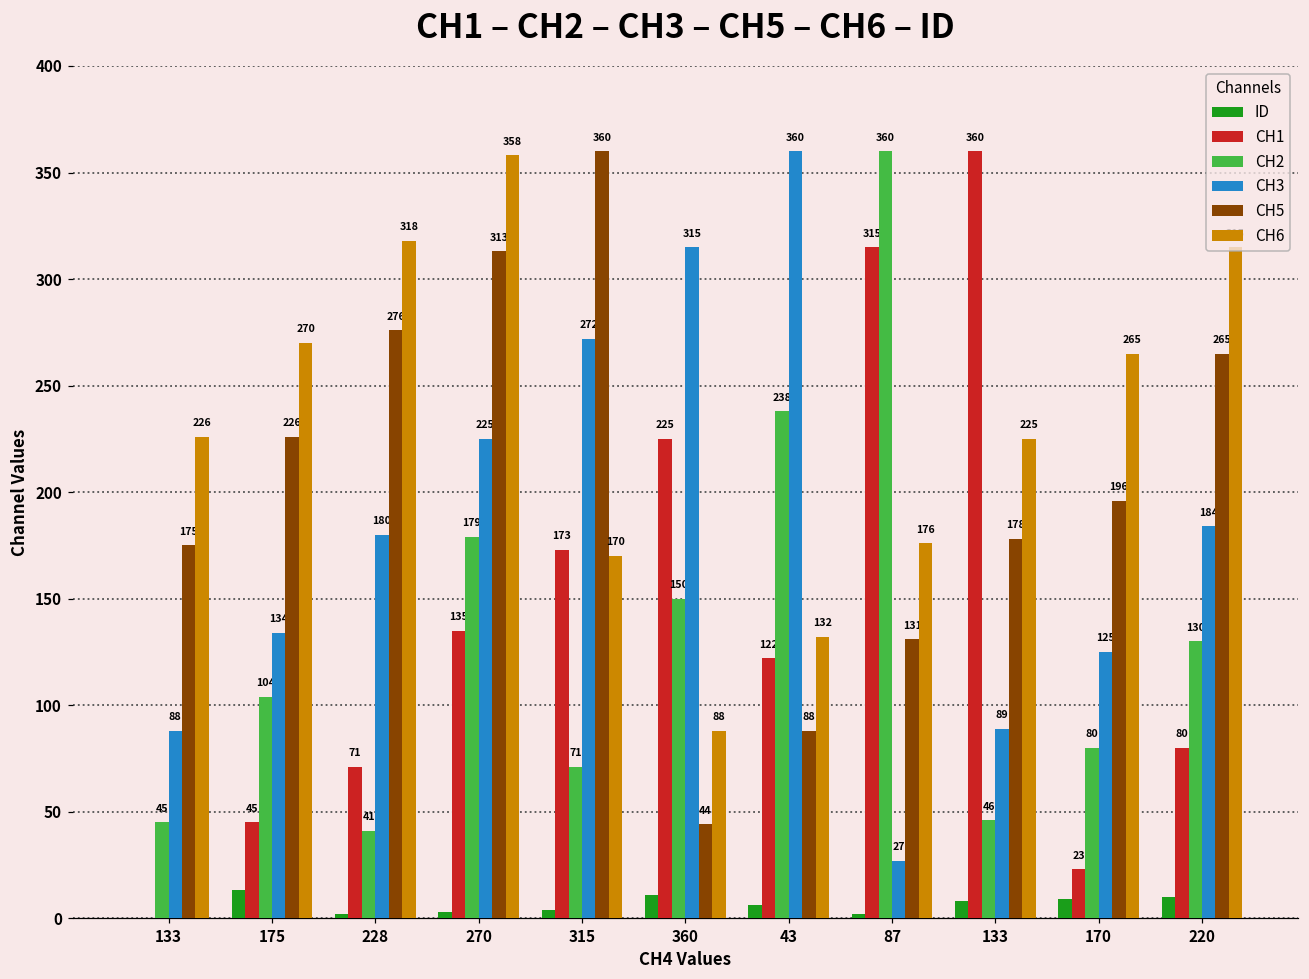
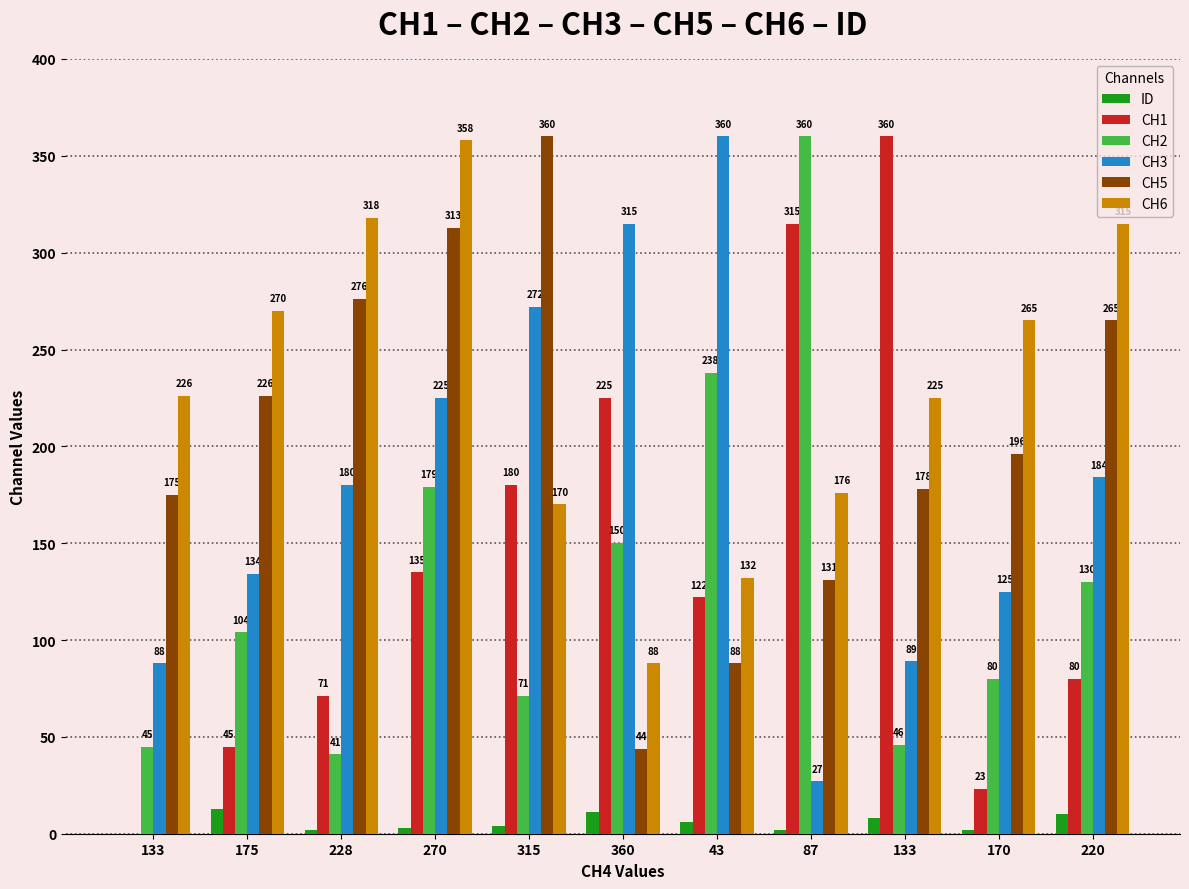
CH1, 315: 173 -> 180
ID, 170: 9 -> 2
